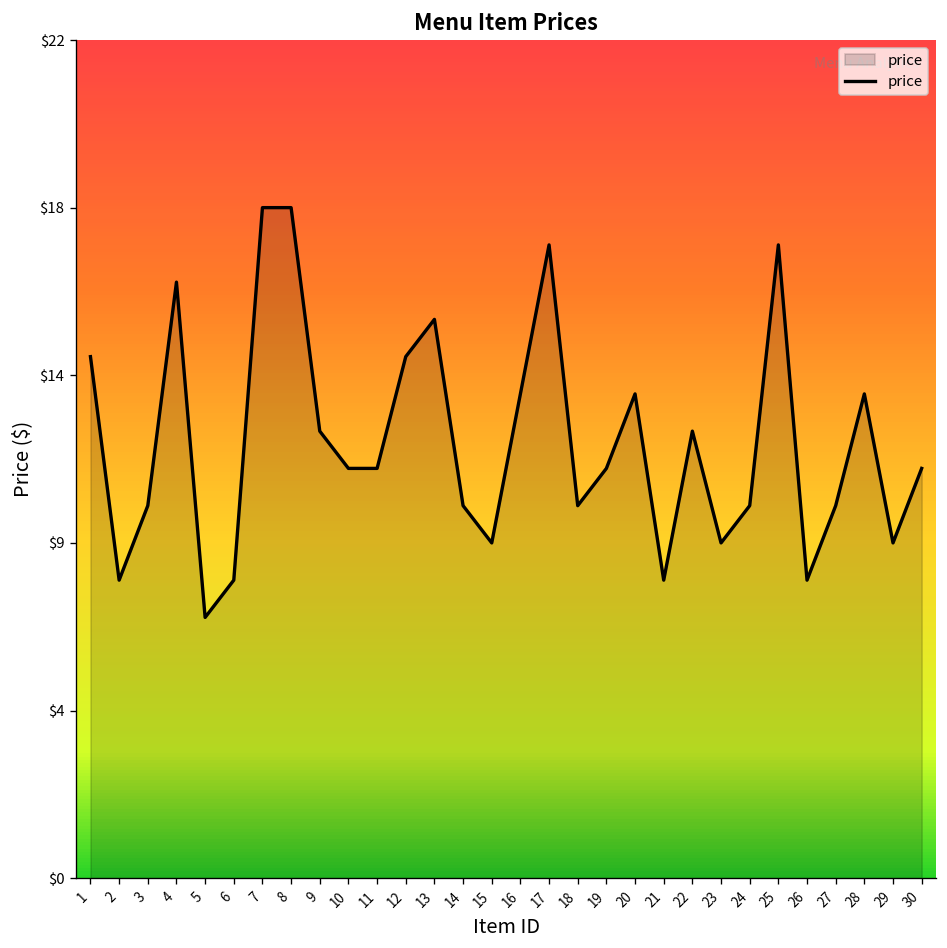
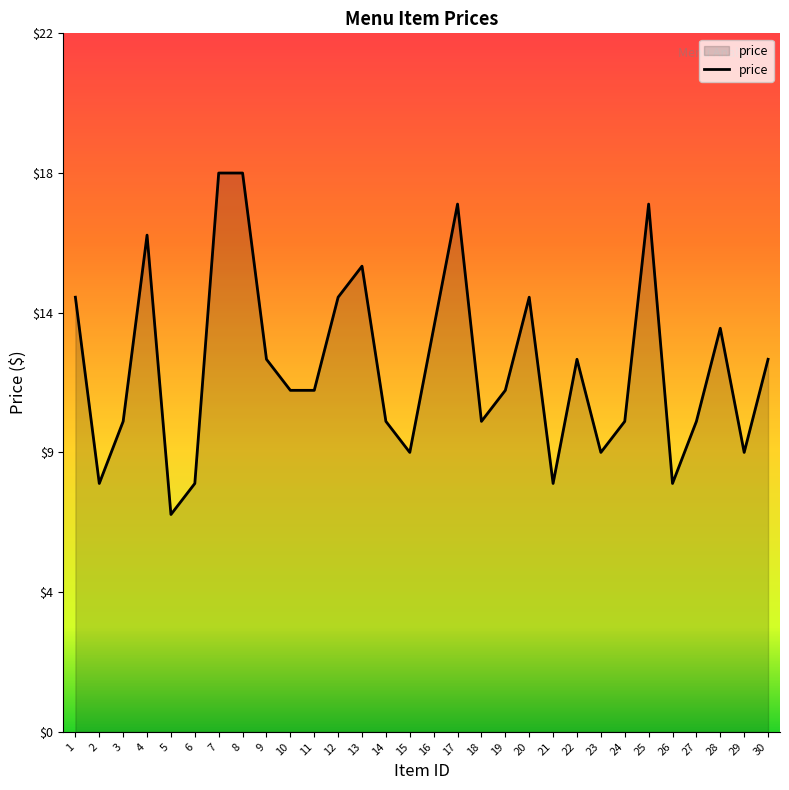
20: $13 -> $14
30: $11 -> $12
